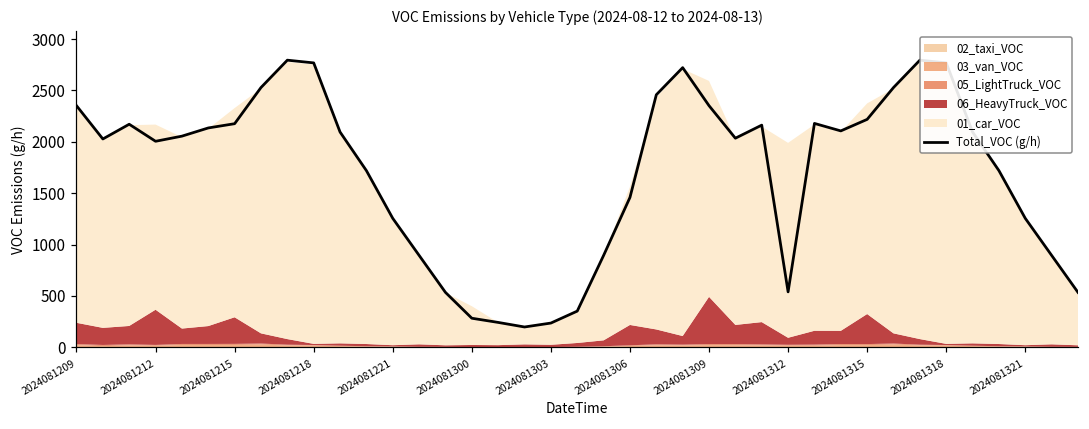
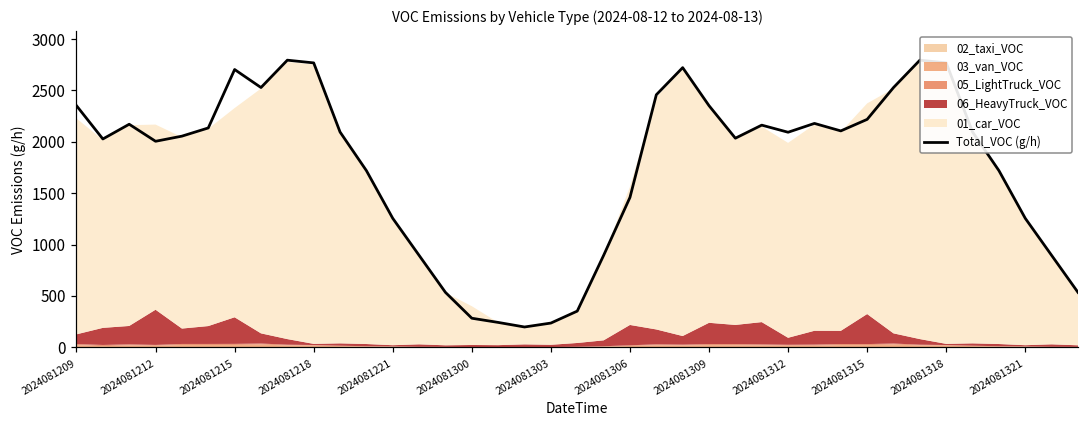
06_HeavyTruck_VOC, 2024081209: 200 -> 100
Total_VOC (g/h), 2024081215: 2200 -> 2700
06_HeavyTruck_VOC, 2024081309: 500 -> 200
Total_VOC (g/h), 2024081312: 500 -> 2100
